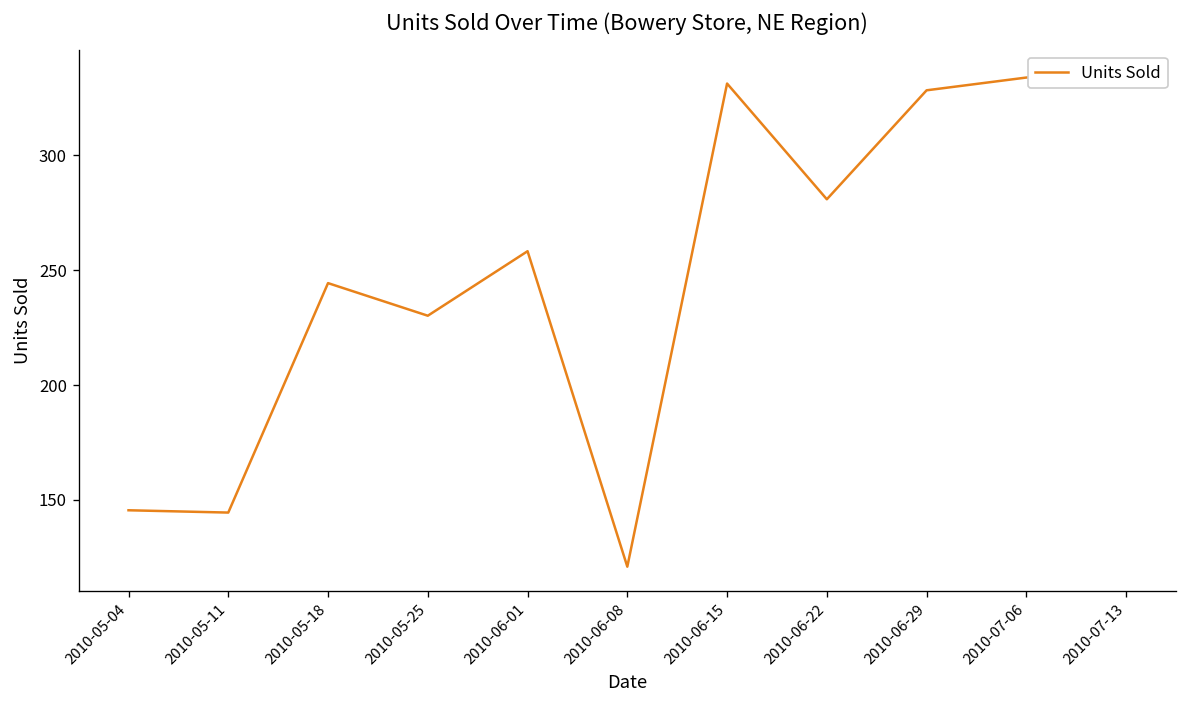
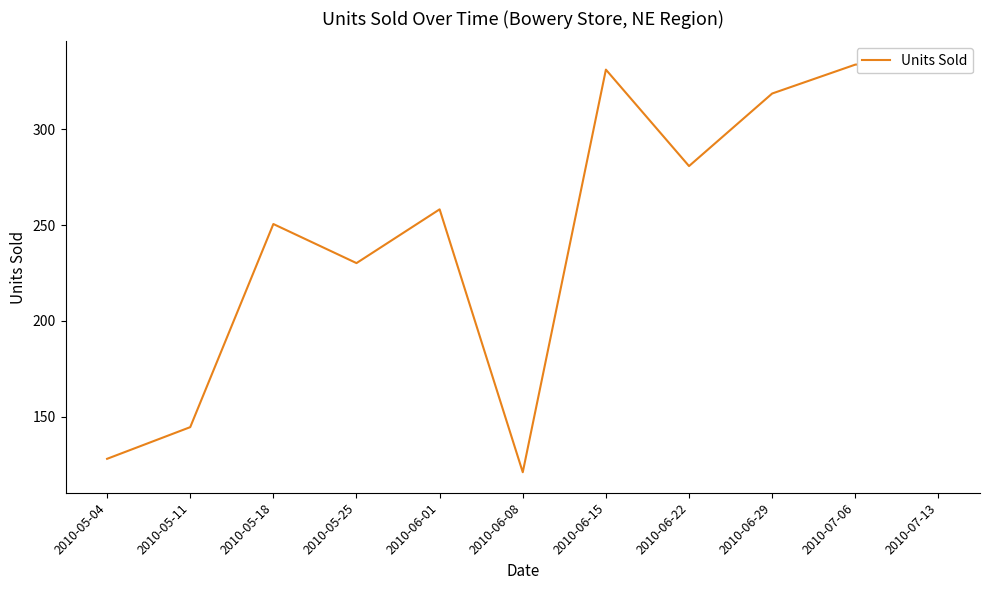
2010-05-04: 146 -> 128
2010-05-18: 244 -> 251
2010-06-29: 328 -> 319
